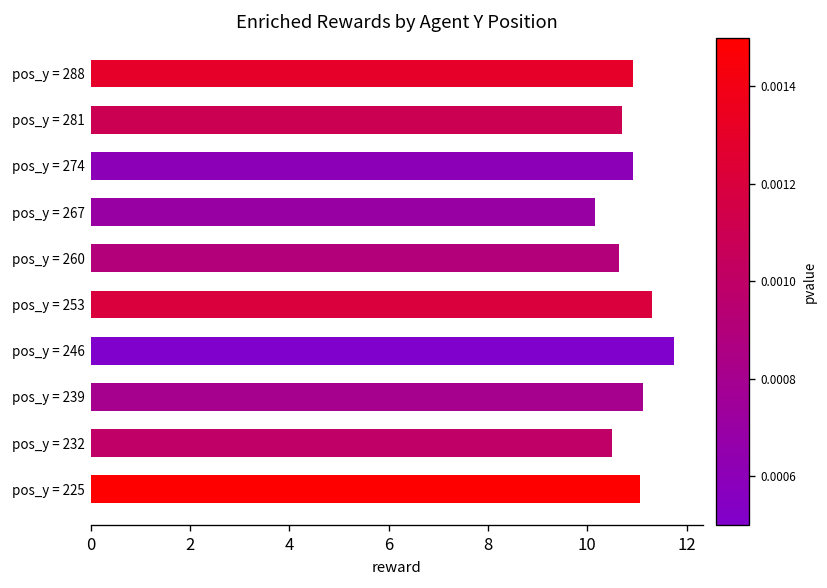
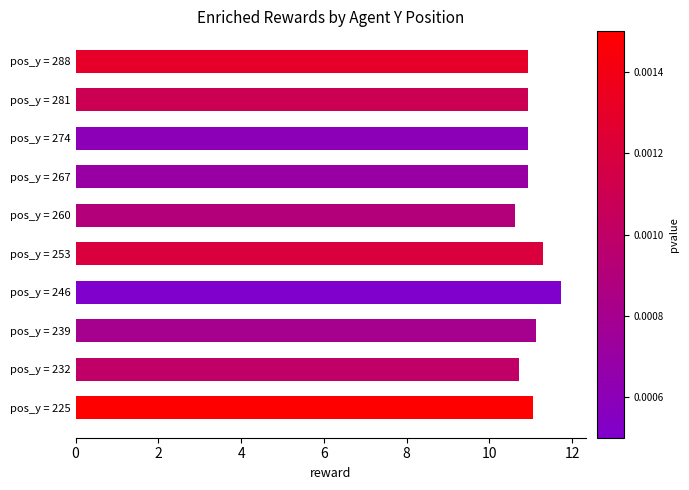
pos_y = 281: 10.7 -> 10.9
pos_y = 267: 10.2 -> 10.9
pos_y = 232: 10.5 -> 10.7
